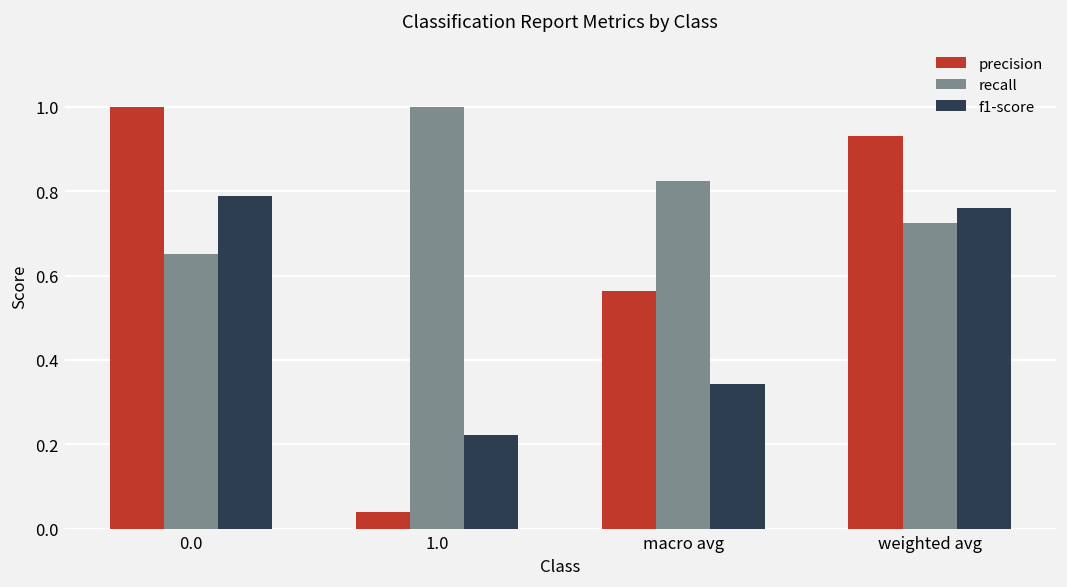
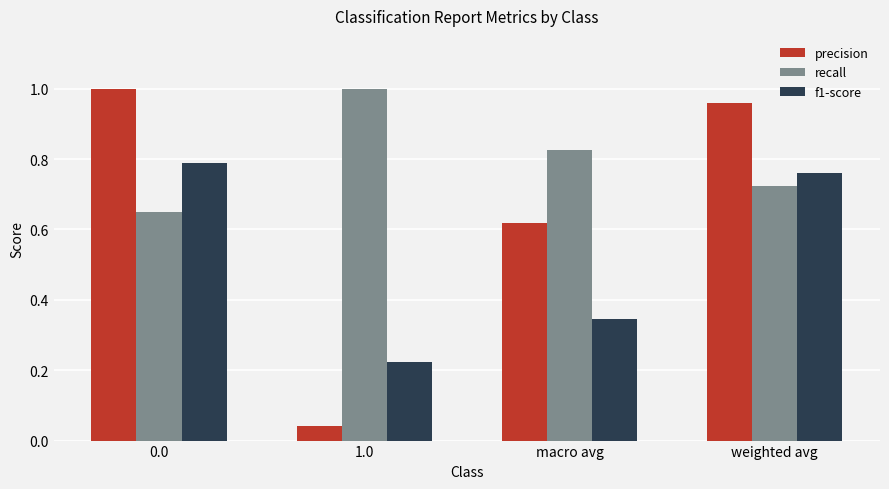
precision, macro avg: 0.56 -> 0.62
precision, weighted avg: 0.93 -> 0.96
